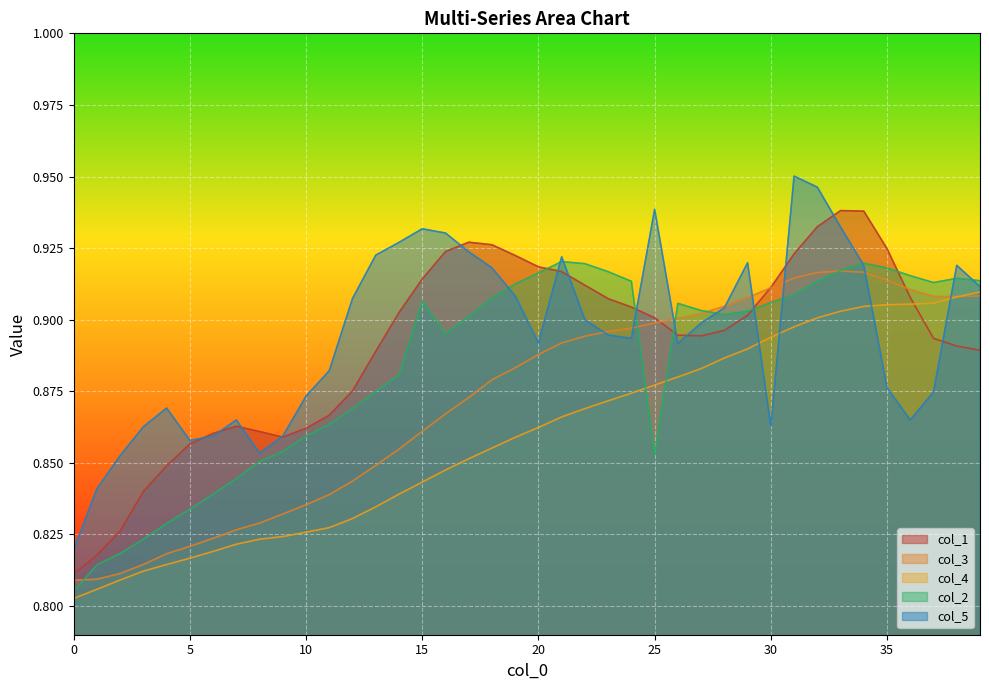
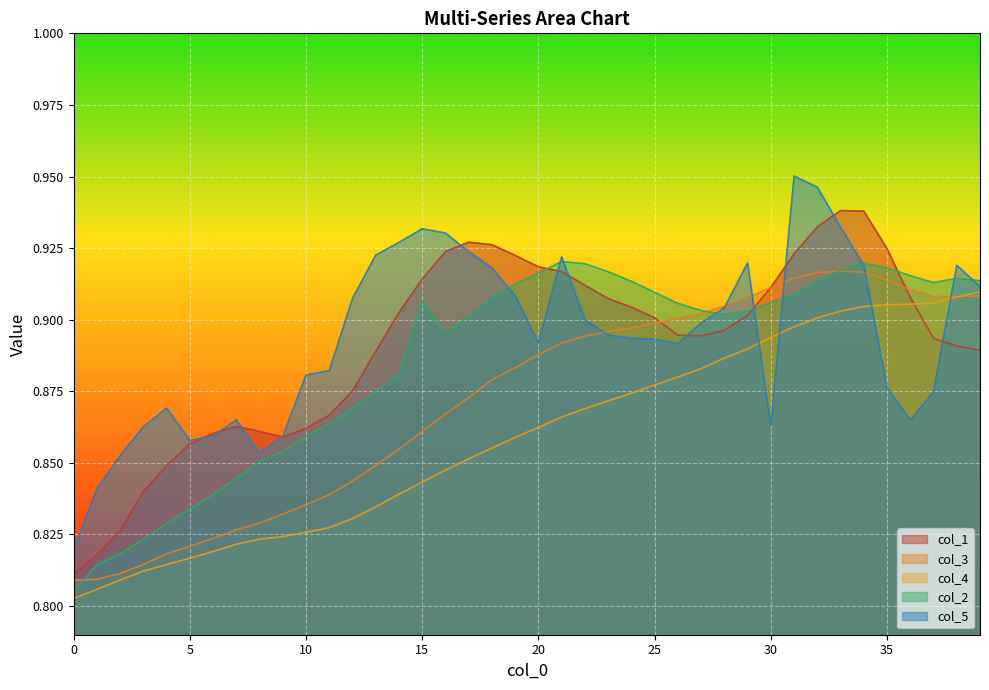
col_5, 10: 0.873 -> 0.881
col_2, 25: 0.853 -> 0.910
col_5, 25: 0.939 -> 0.893
